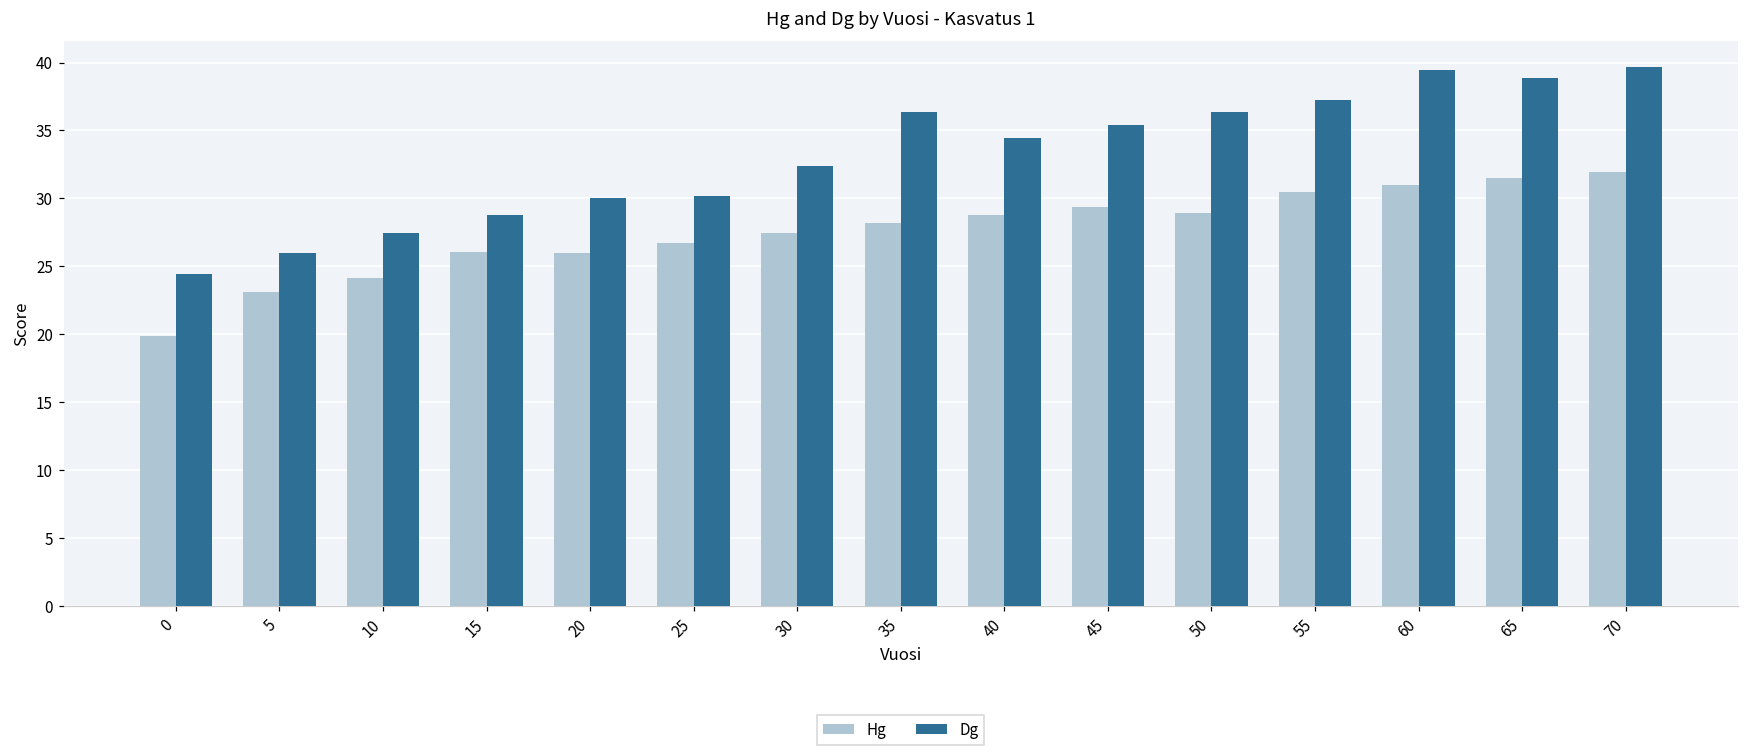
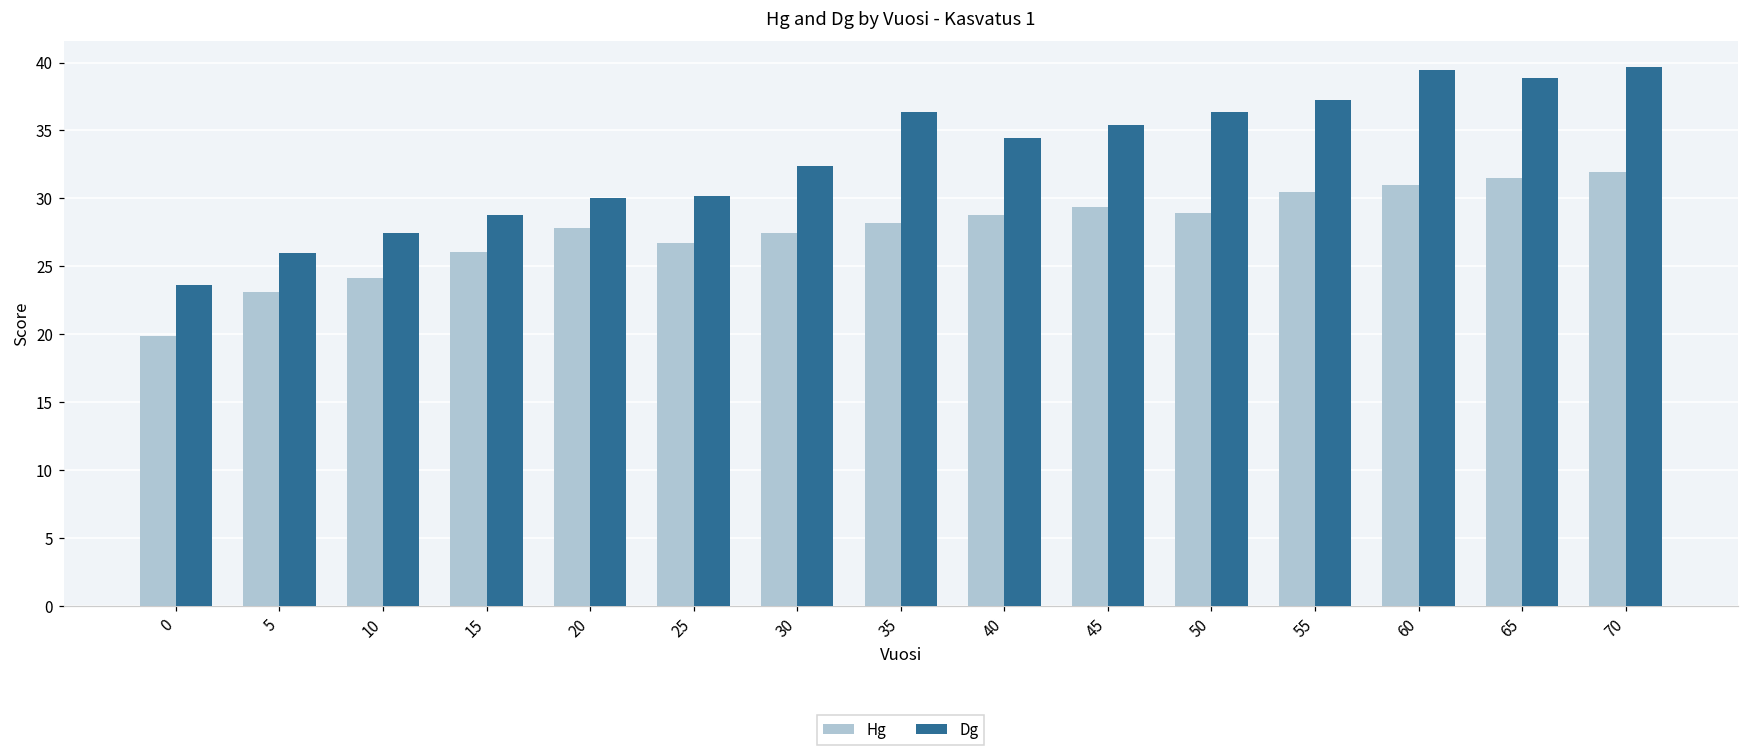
Dg, 0: 24.4 -> 23.6
Hg, 20: 26.0 -> 27.8
